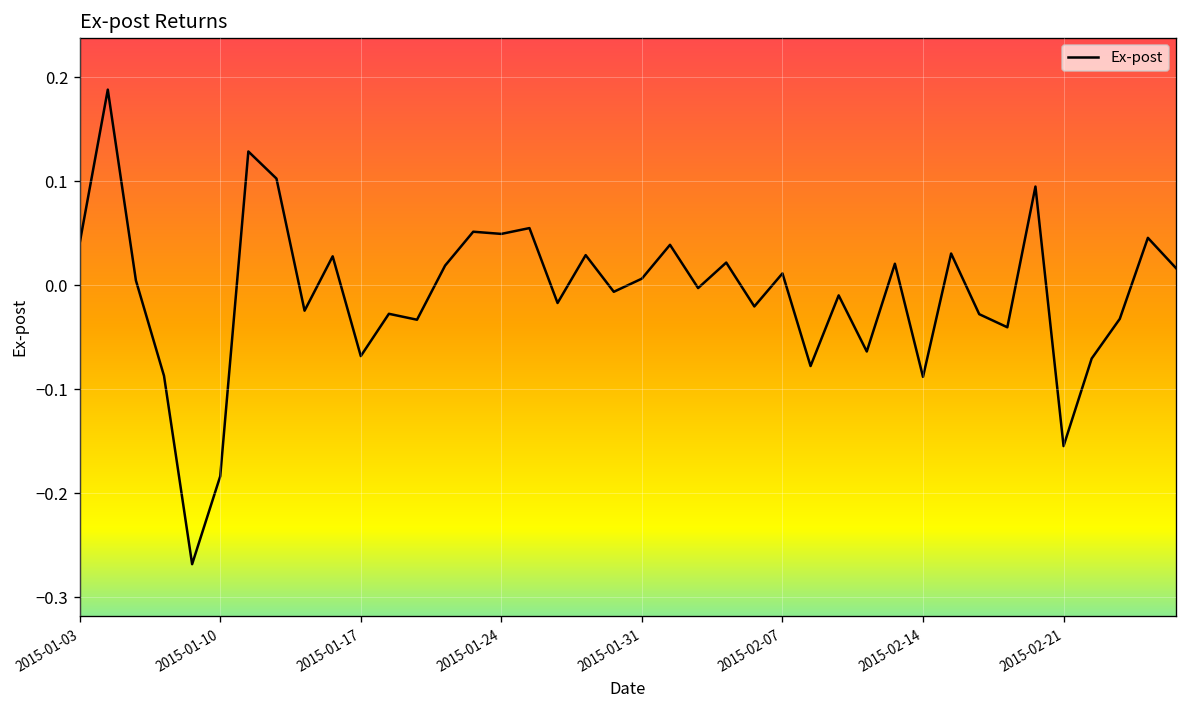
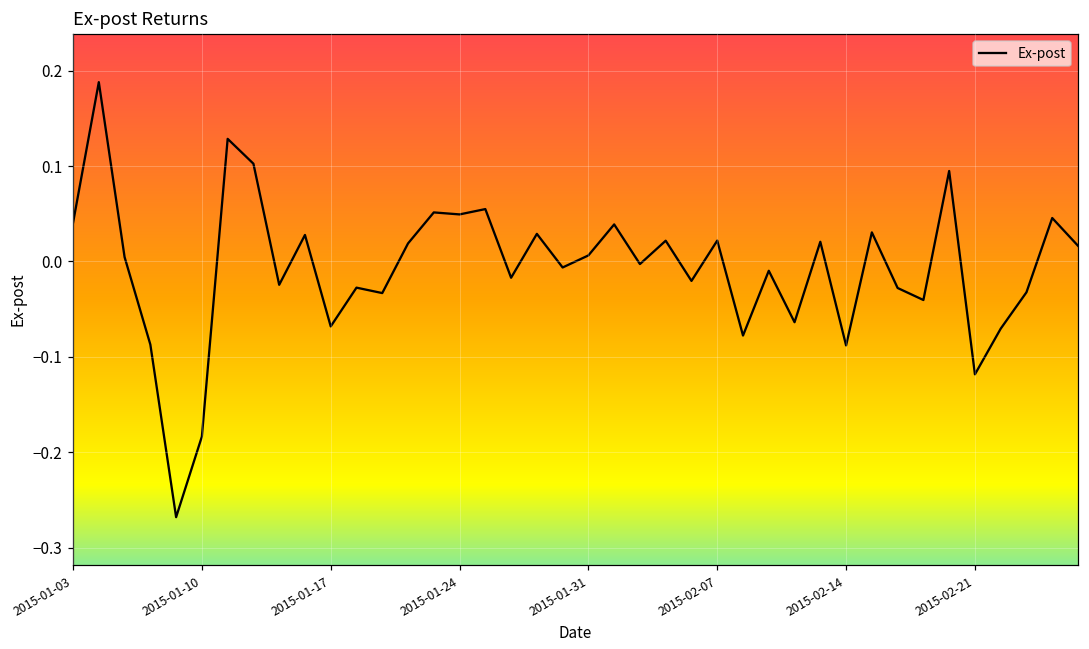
2015-02-07: 0.01 -> 0.02
2015-02-21: -0.15 -> -0.12
